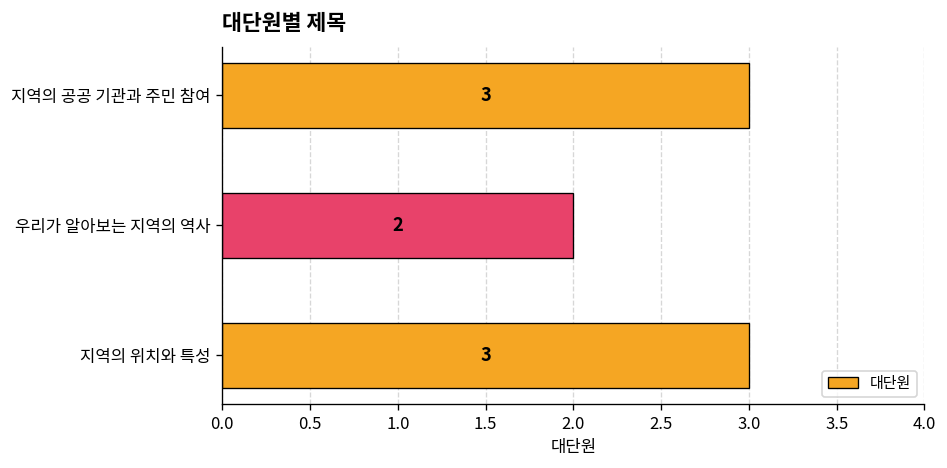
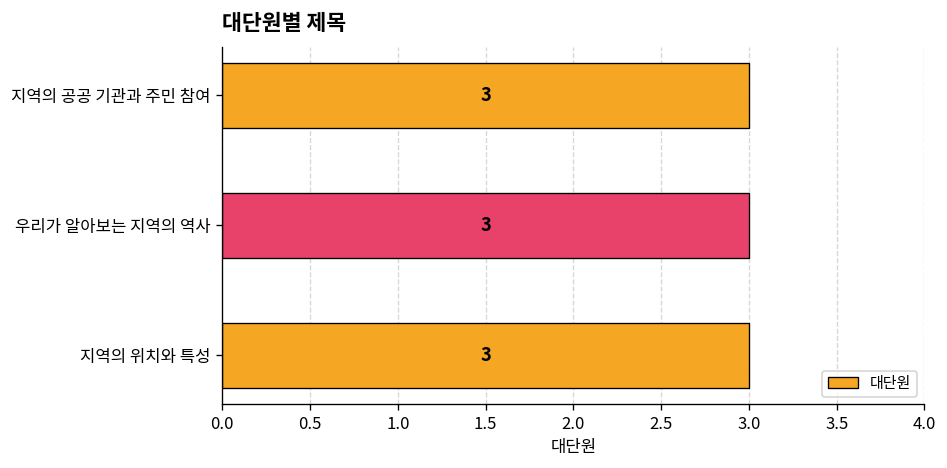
우리가 알아보는 지역의 역사: 2 -> 3
